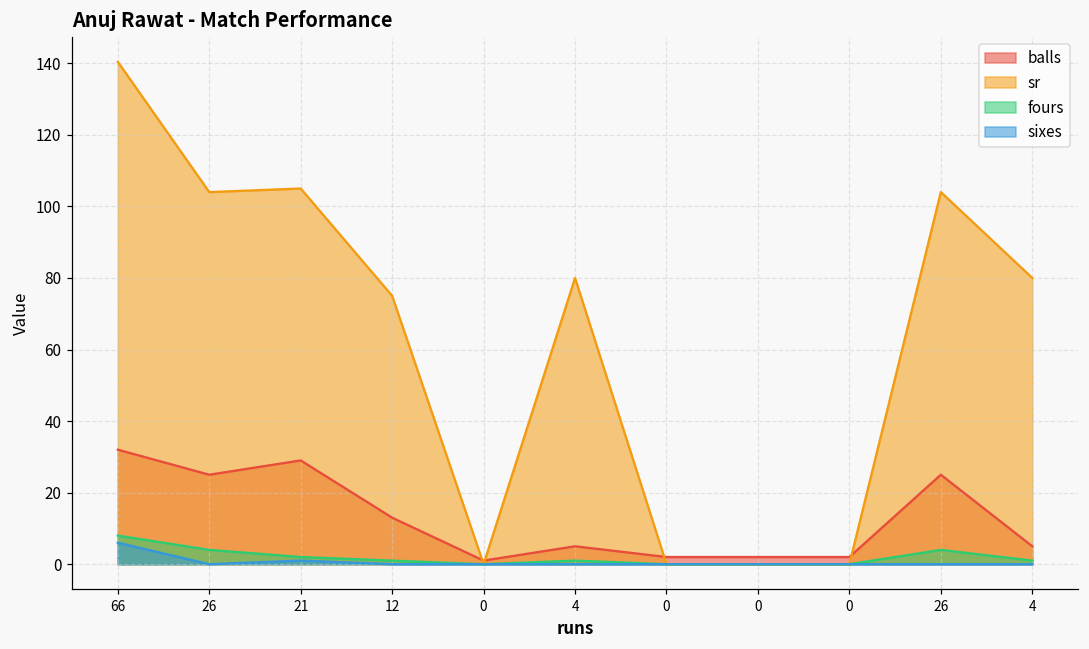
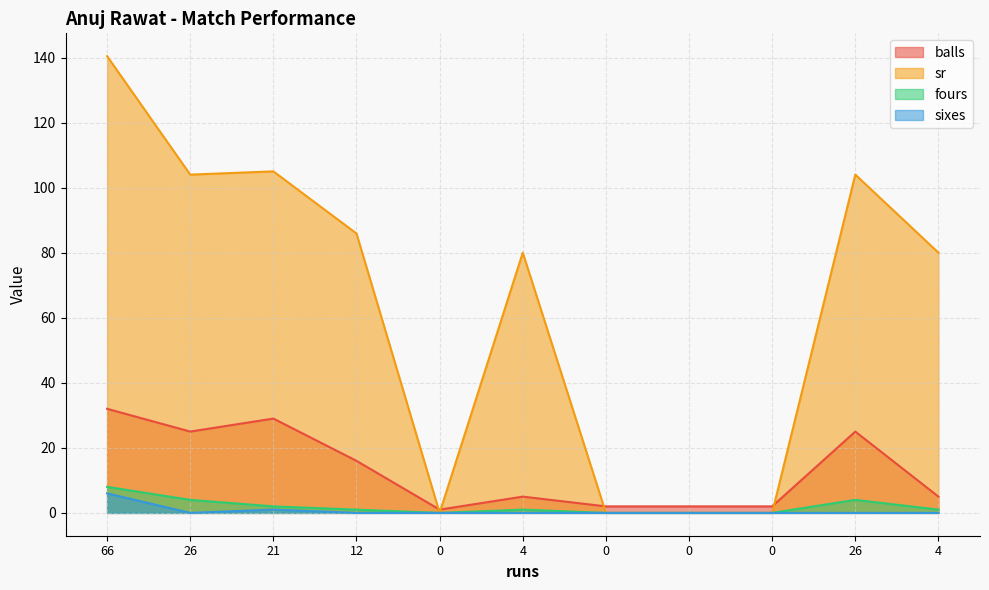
balls, 12: 13 -> 16
sr, 12: 75 -> 86
